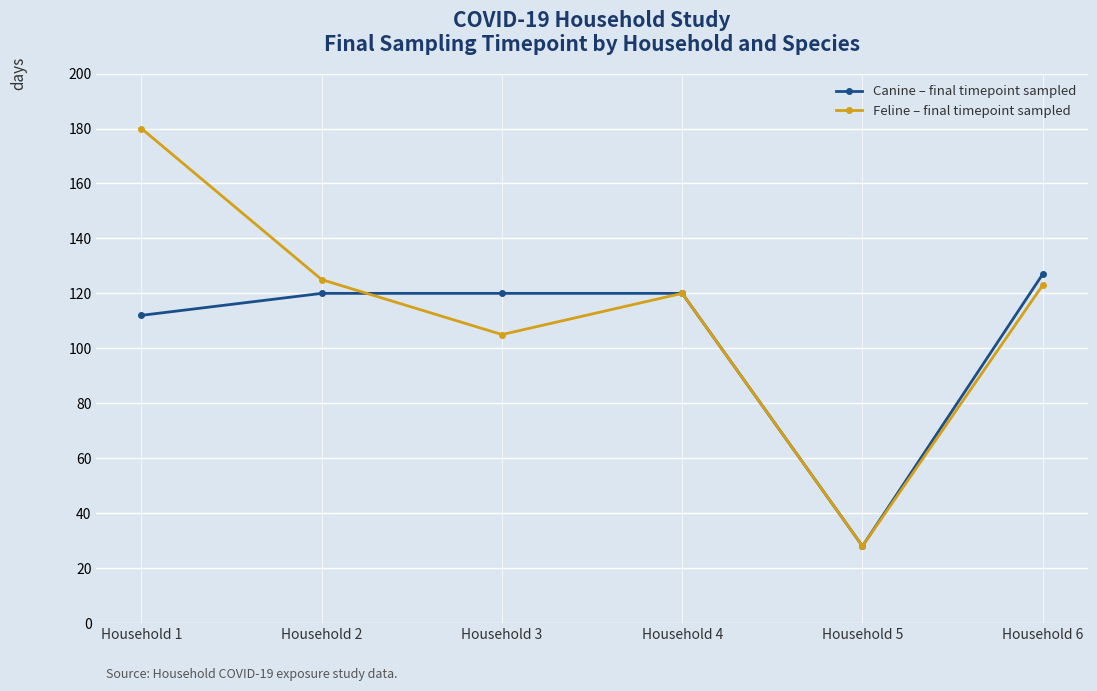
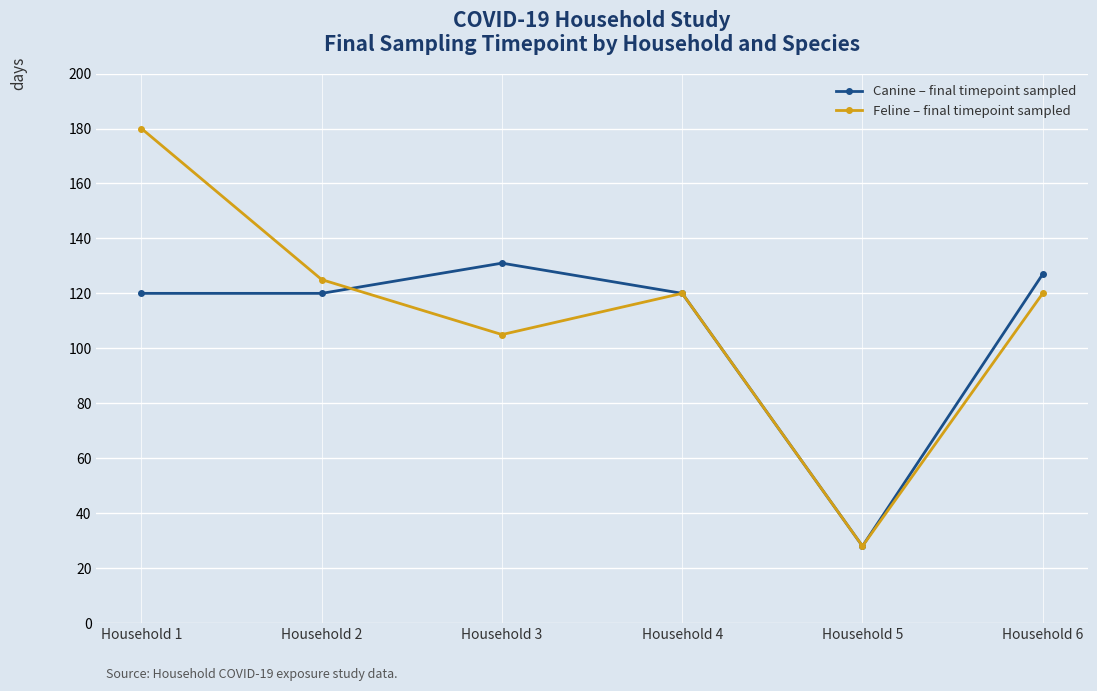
Canine – final timepoint sampled, Household 1: 112 -> 120
Canine – final timepoint sampled, Household 3: 120 -> 131
Feline – final timepoint sampled, Household 6: 123 -> 120
